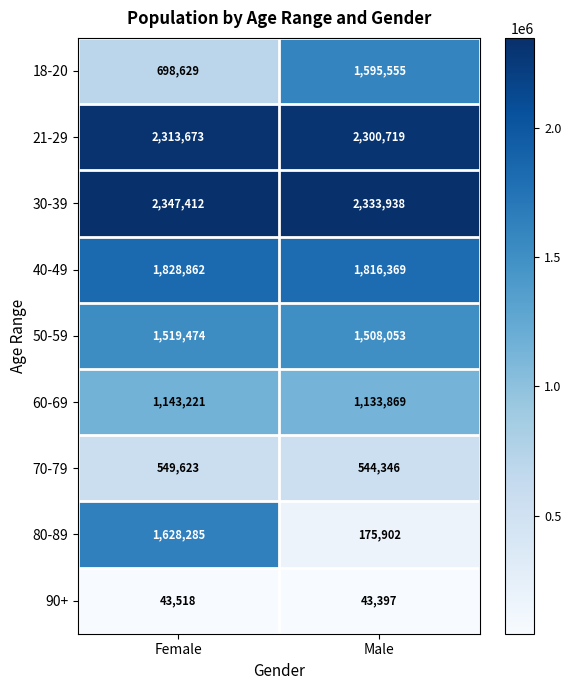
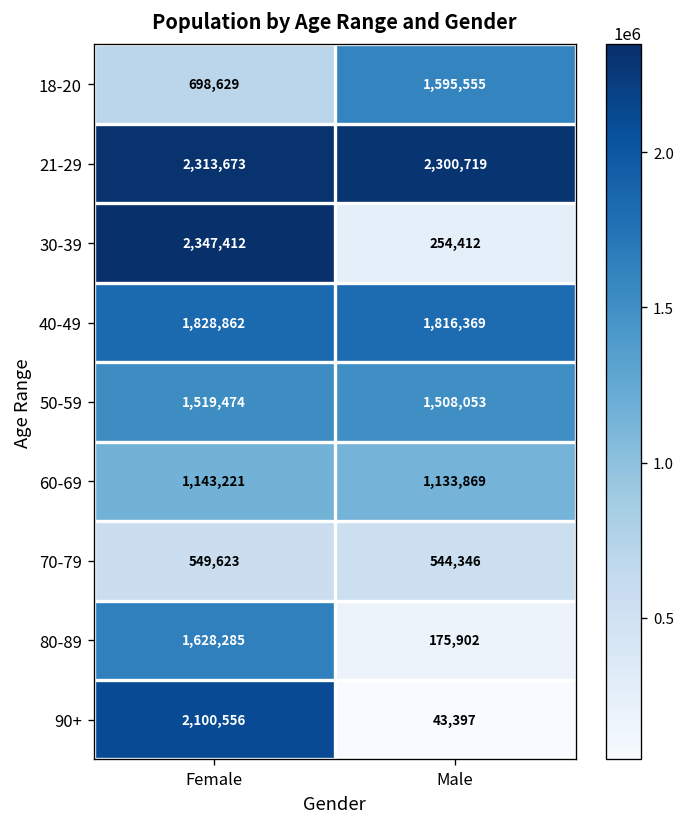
30-39, Male: 2,333,938 -> 254,412
90+, Female: 43,518 -> 2,100,556
